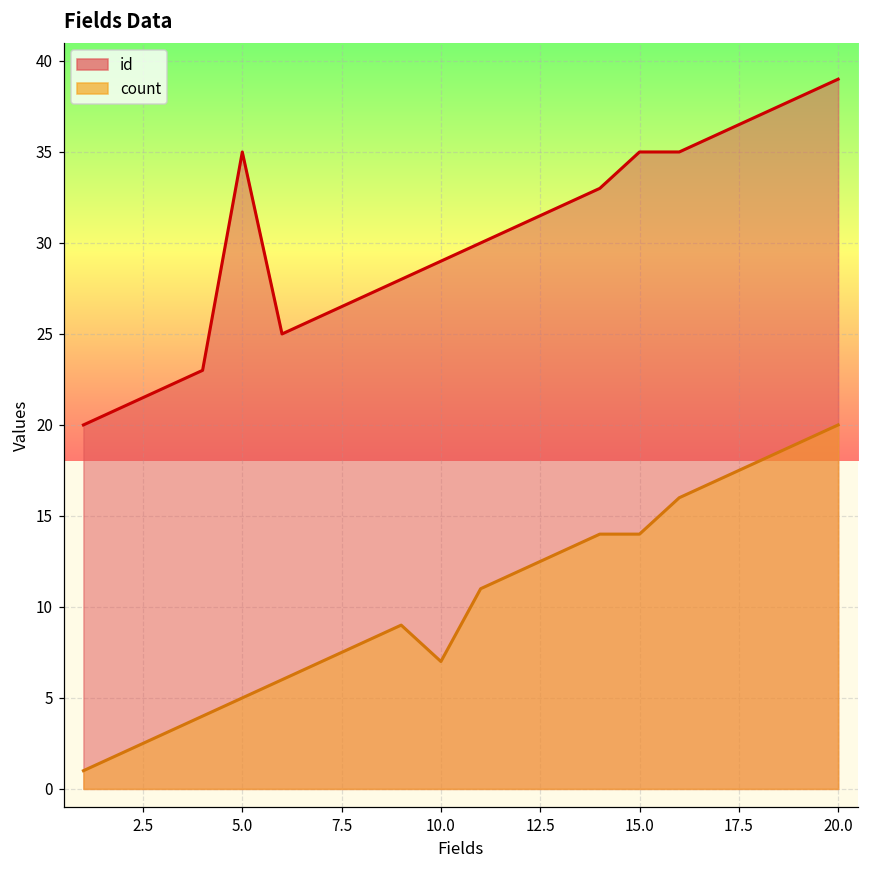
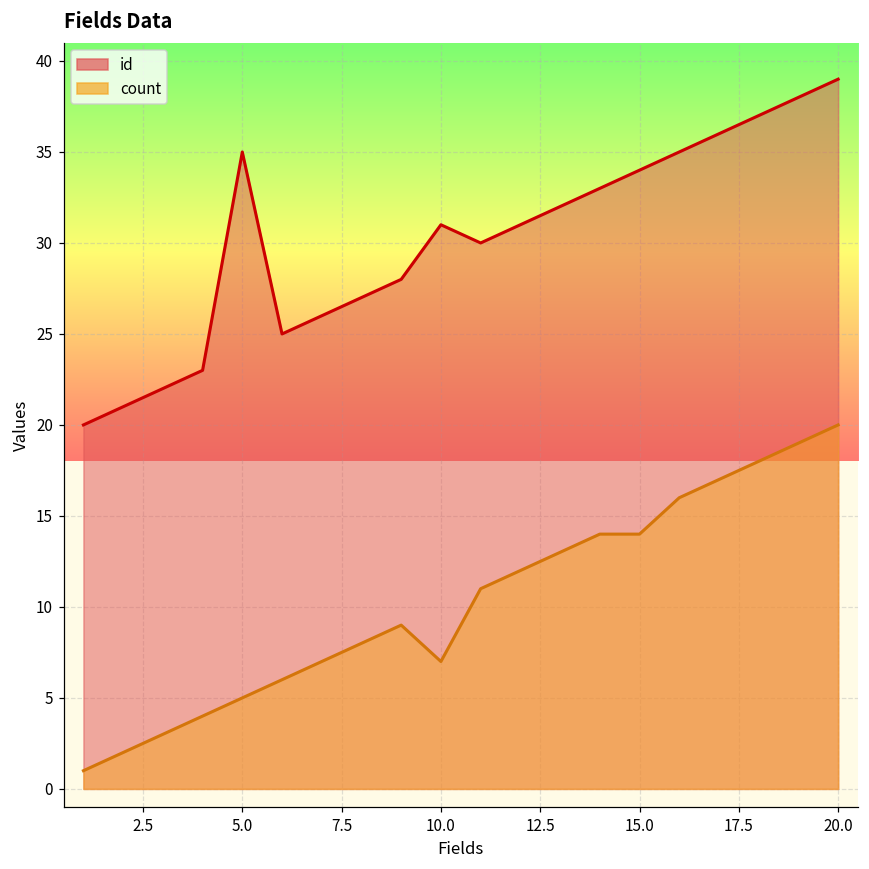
id, 10.0: 29 -> 31
id, 15.0: 35 -> 34
